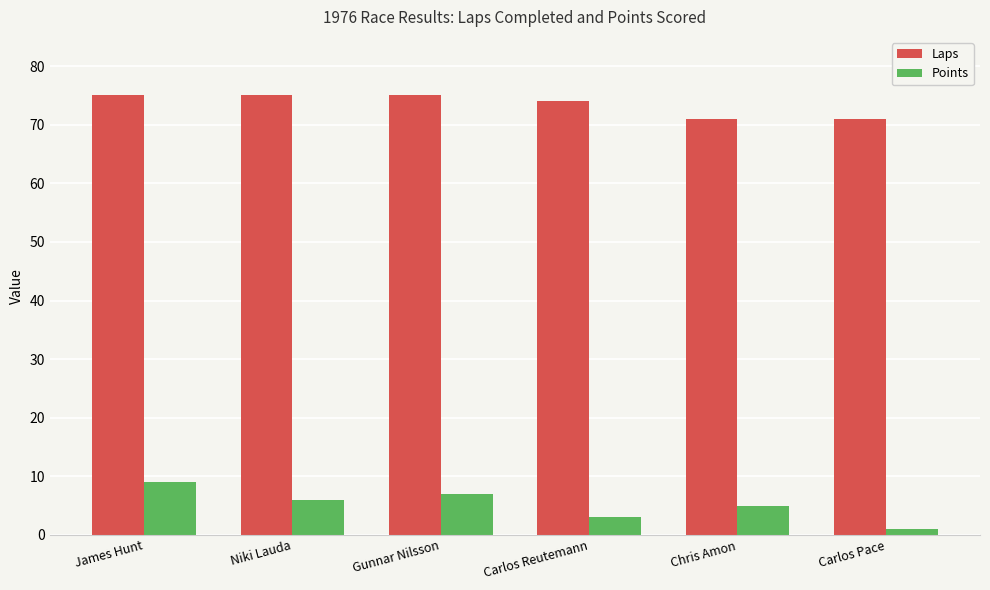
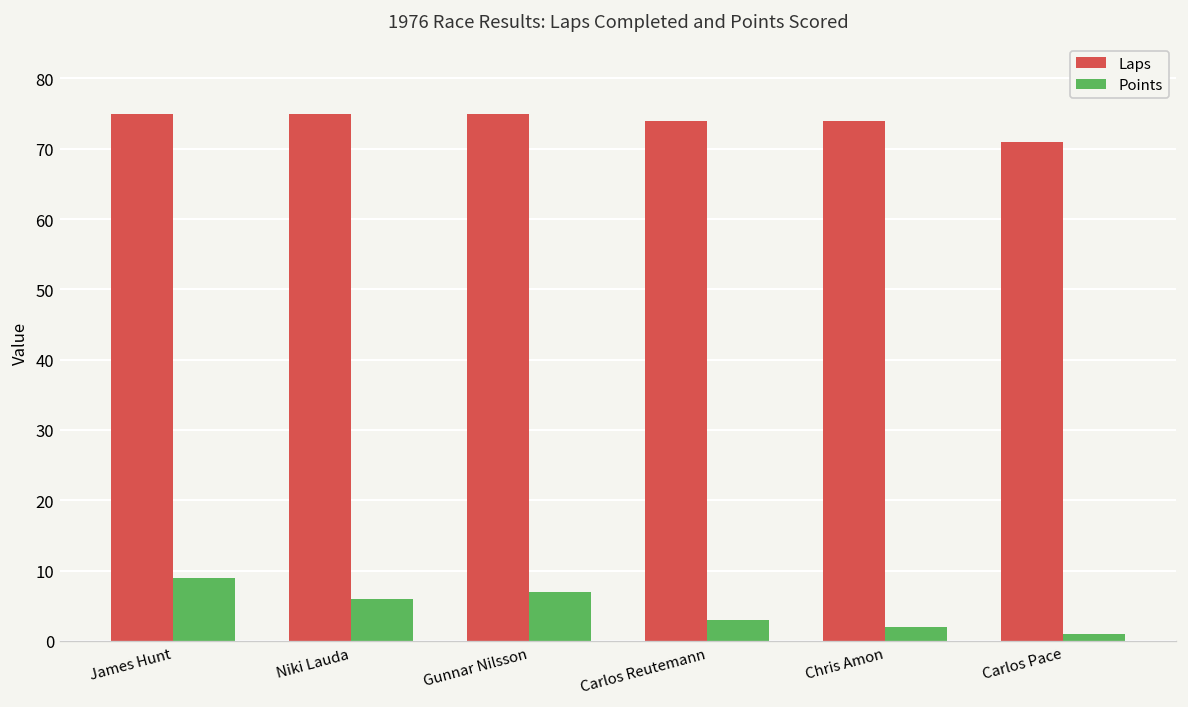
Laps, Chris Amon: 71 -> 74
Points, Chris Amon: 5 -> 2
